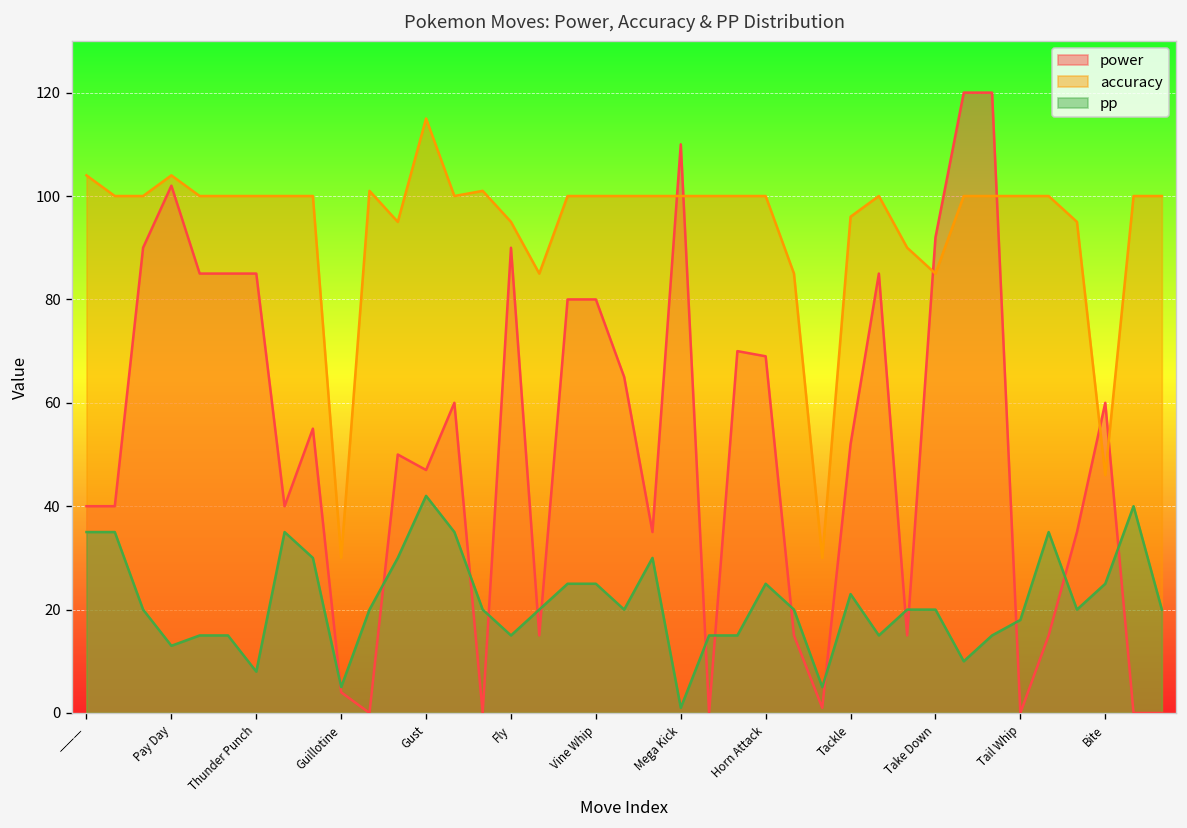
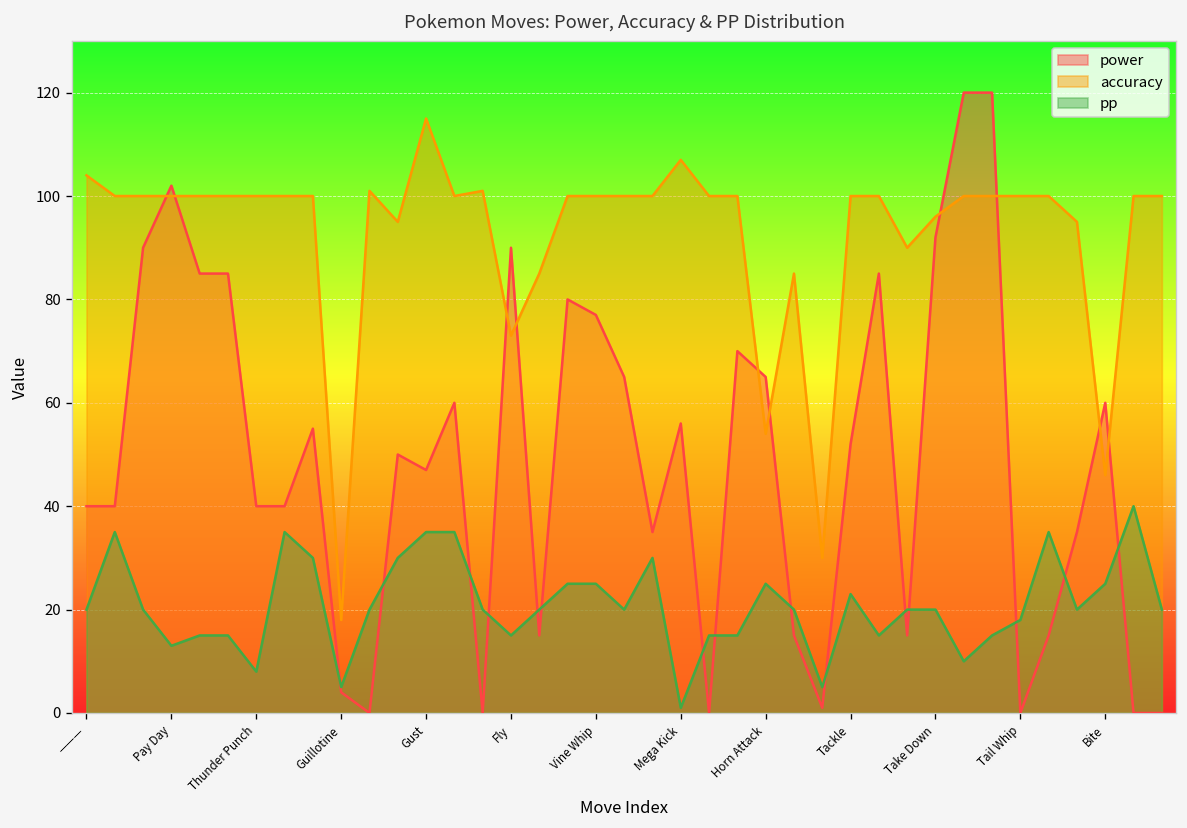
pp, ———: 35 -> 20
accuracy, Pay Day: 104 -> 100
power, Thunder Punch: 85 -> 40
accuracy, Guillotine: 30 -> 18
pp, Gust: 42 -> 35
accuracy, Fly: 95 -> 73
power, Vine Whip: 80 -> 77
power, Mega Kick: 110 -> 56
accuracy, Mega Kick: 100 -> 107
power, Horn Attack: 69 -> 65
accuracy, Horn Attack: 100 -> 54
accuracy, Tackle: 96 -> 100
accuracy, Take Down: 85 -> 96
